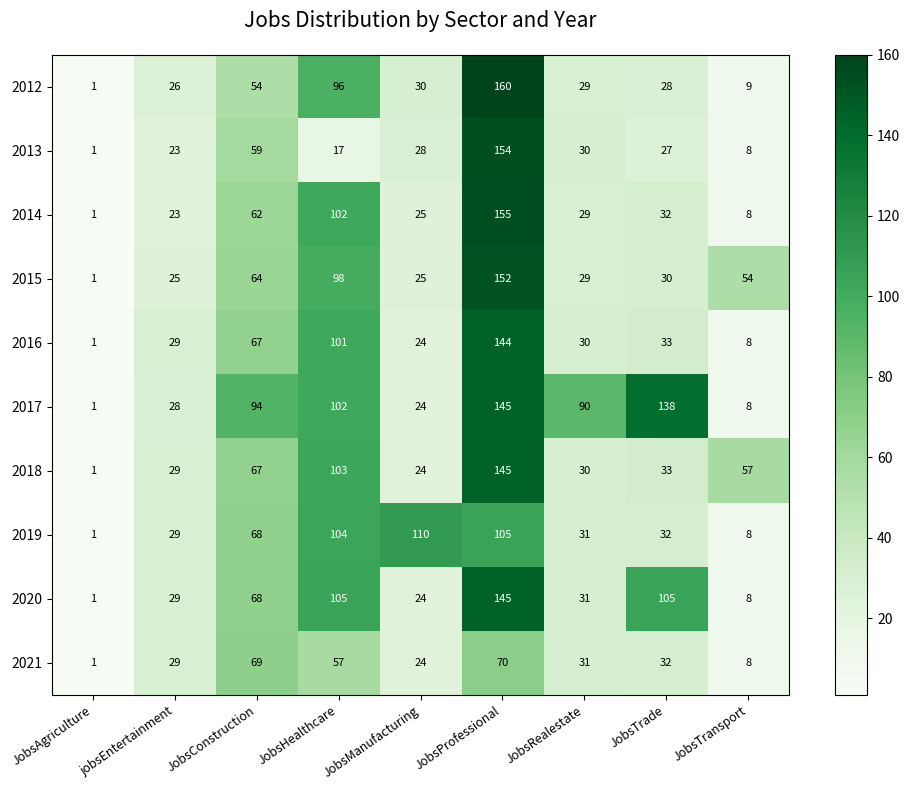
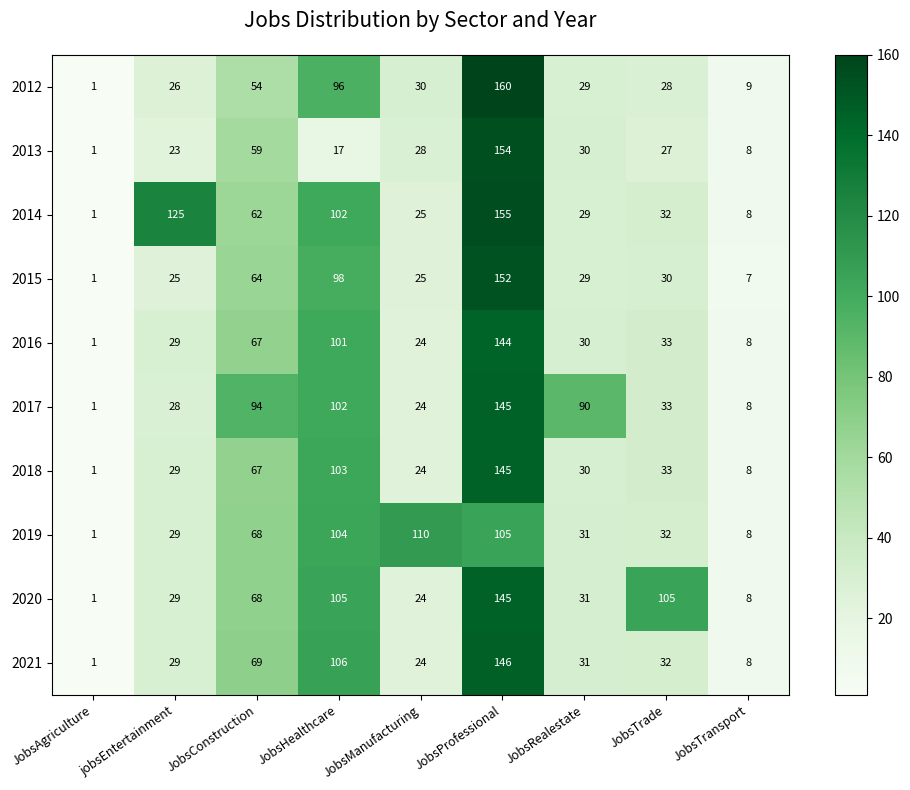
2014, jobsEntertainment: 23 -> 125
2015, JobsTransport: 54 -> 7
2017, JobsTrade: 138 -> 33
2018, JobsTransport: 57 -> 8
2021, JobsHealthcare: 57 -> 106
2021, JobsProfessional: 70 -> 146
